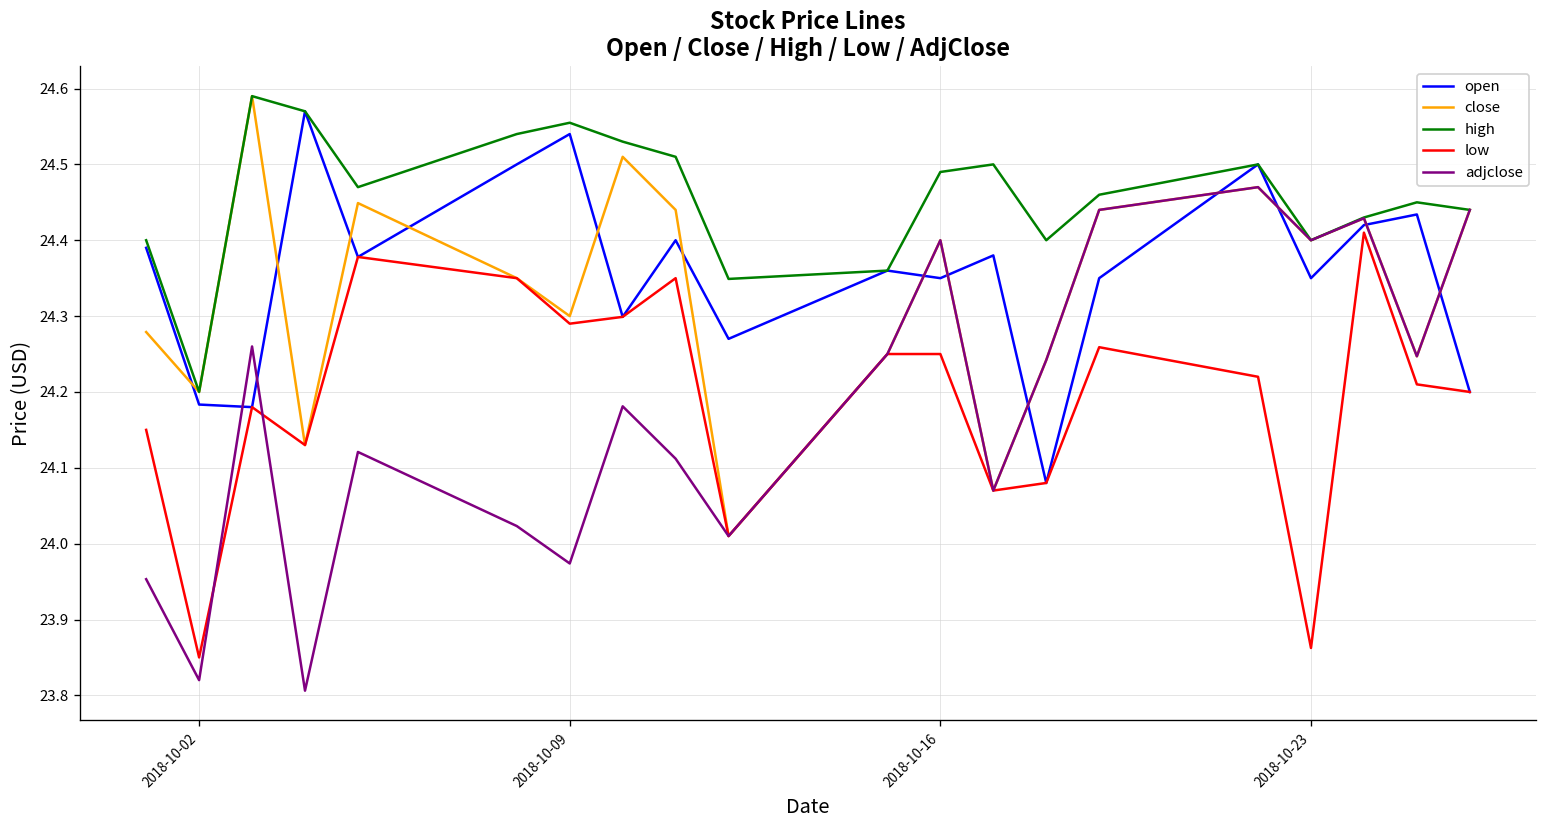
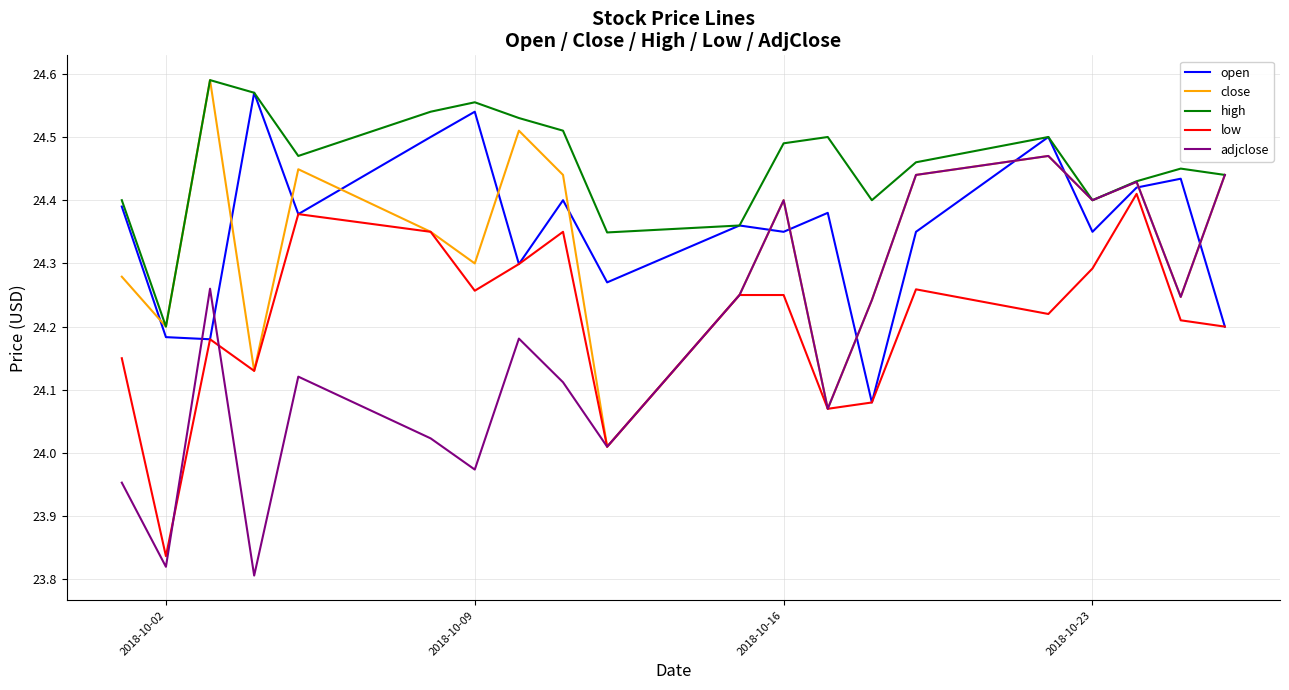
low, 2018-10-02: 23.85 -> 23.84
low, 2018-10-09: 24.29 -> 24.26
low, 2018-10-23: 23.86 -> 24.29
